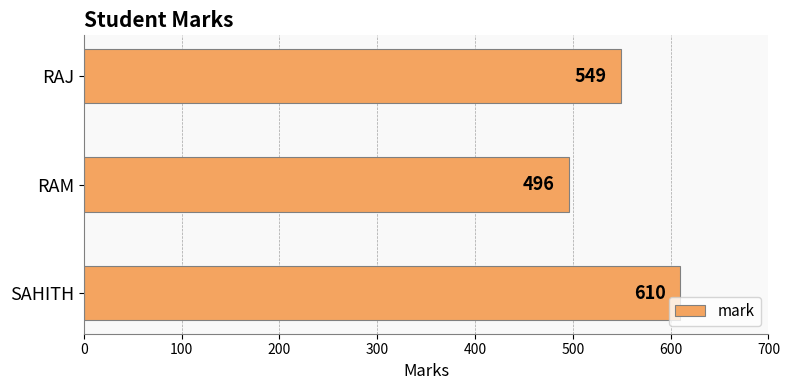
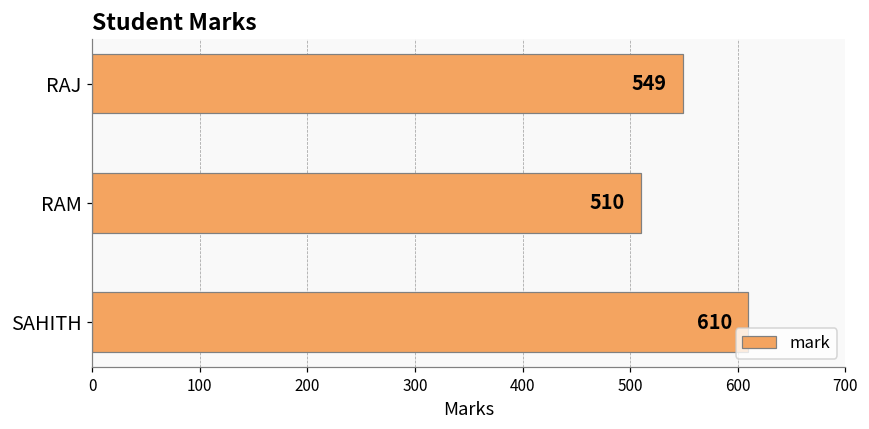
RAM: 496 -> 510
